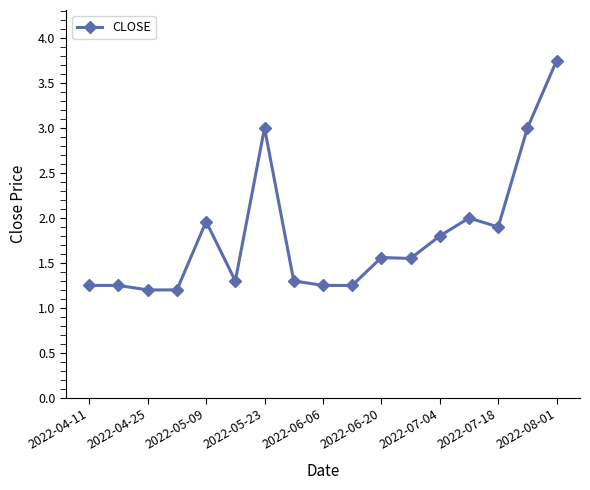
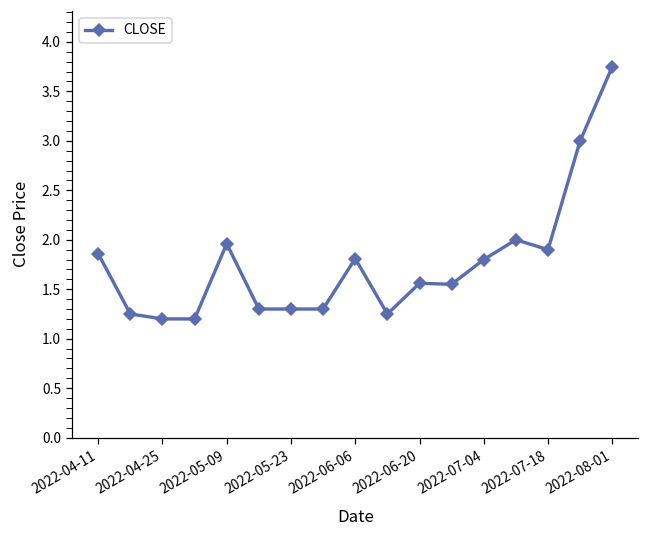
2022-04-11: 1.3 -> 1.9
2022-05-23: 3.0 -> 1.3
2022-06-06: 1.3 -> 1.8
